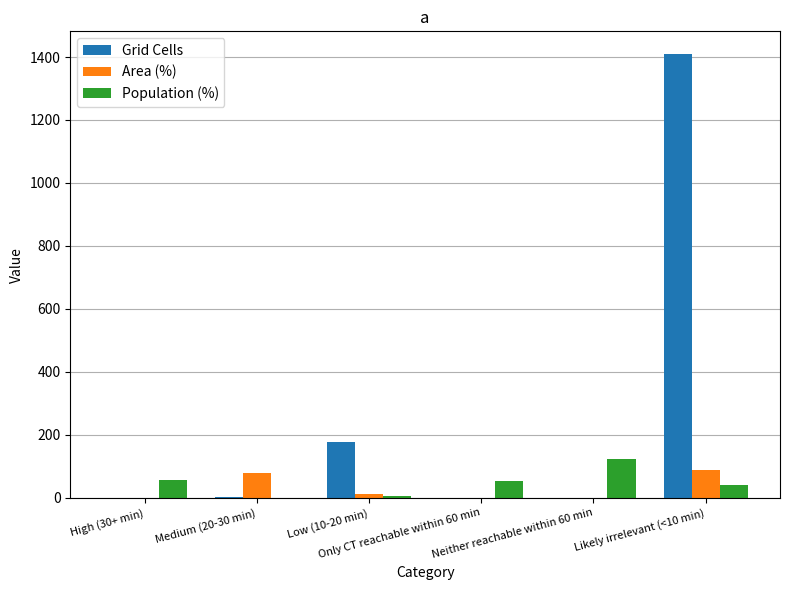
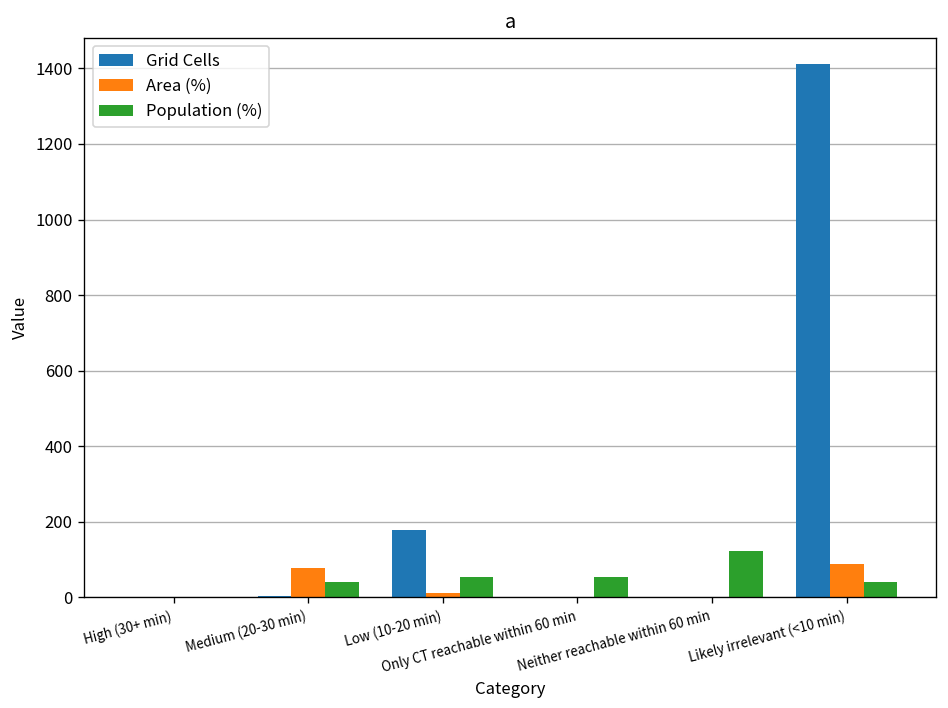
Population (%), High (30+ min): 60 -> 0
Population (%), Medium (20-30 min): 0 -> 40
Population (%), Low (10-20 min): 10 -> 50
